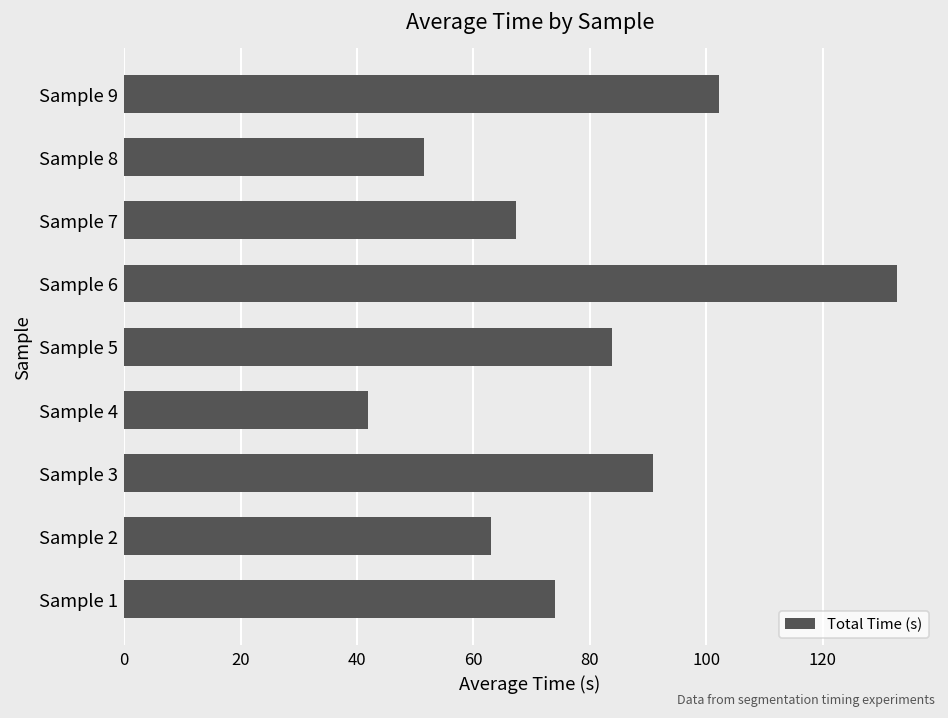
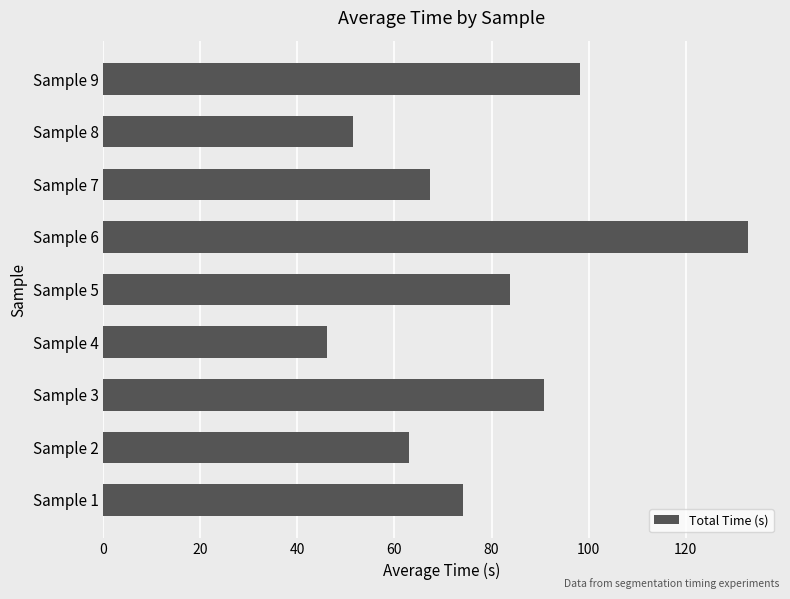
Sample 9: 102 -> 98
Sample 4: 42 -> 46
